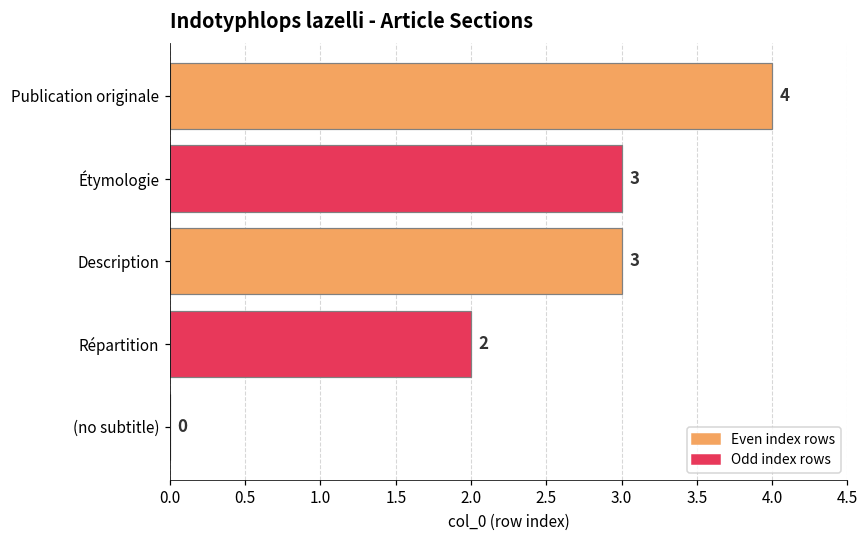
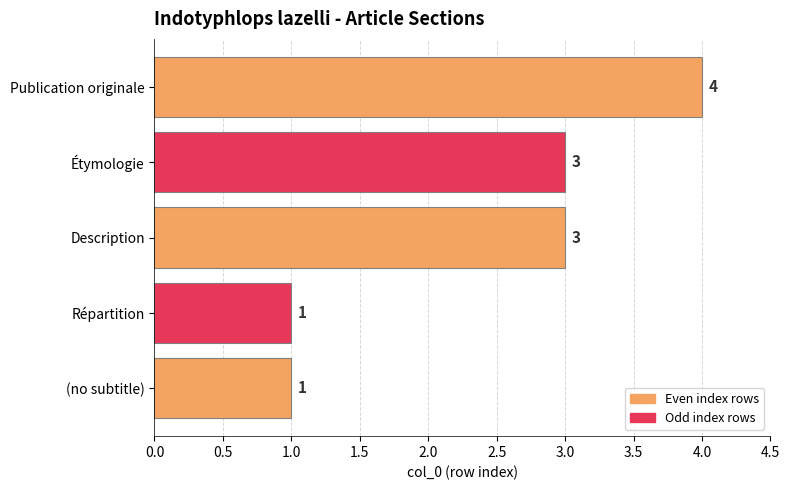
Répartition: 2 -> 1
(no subtitle): 0 -> 1
